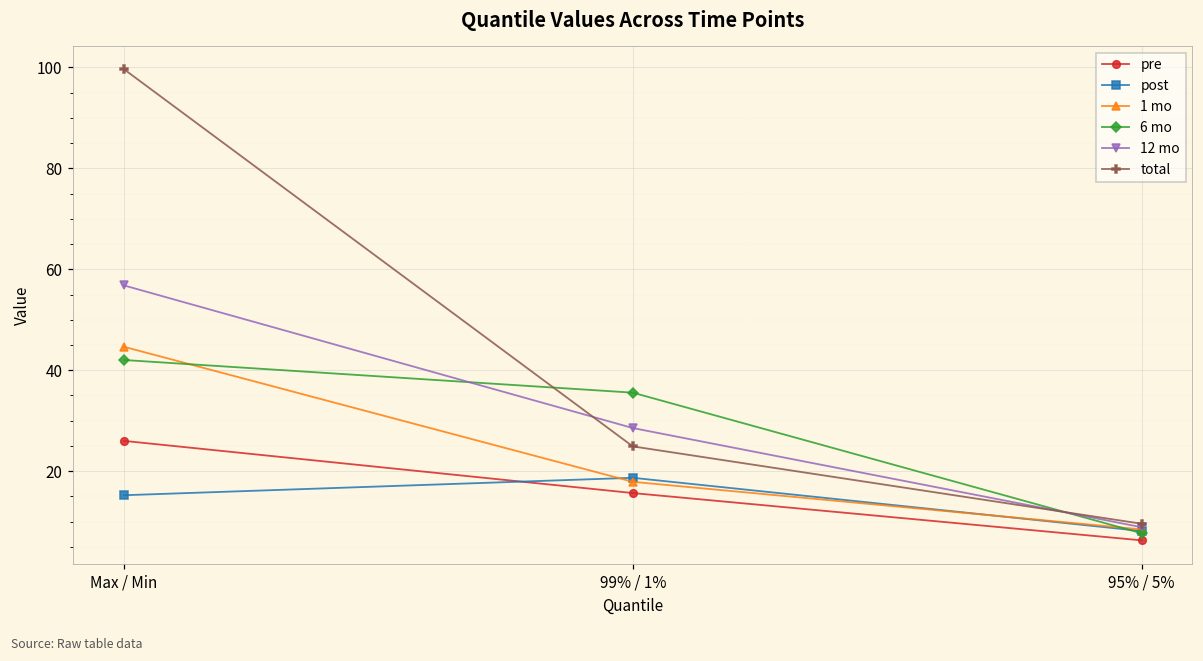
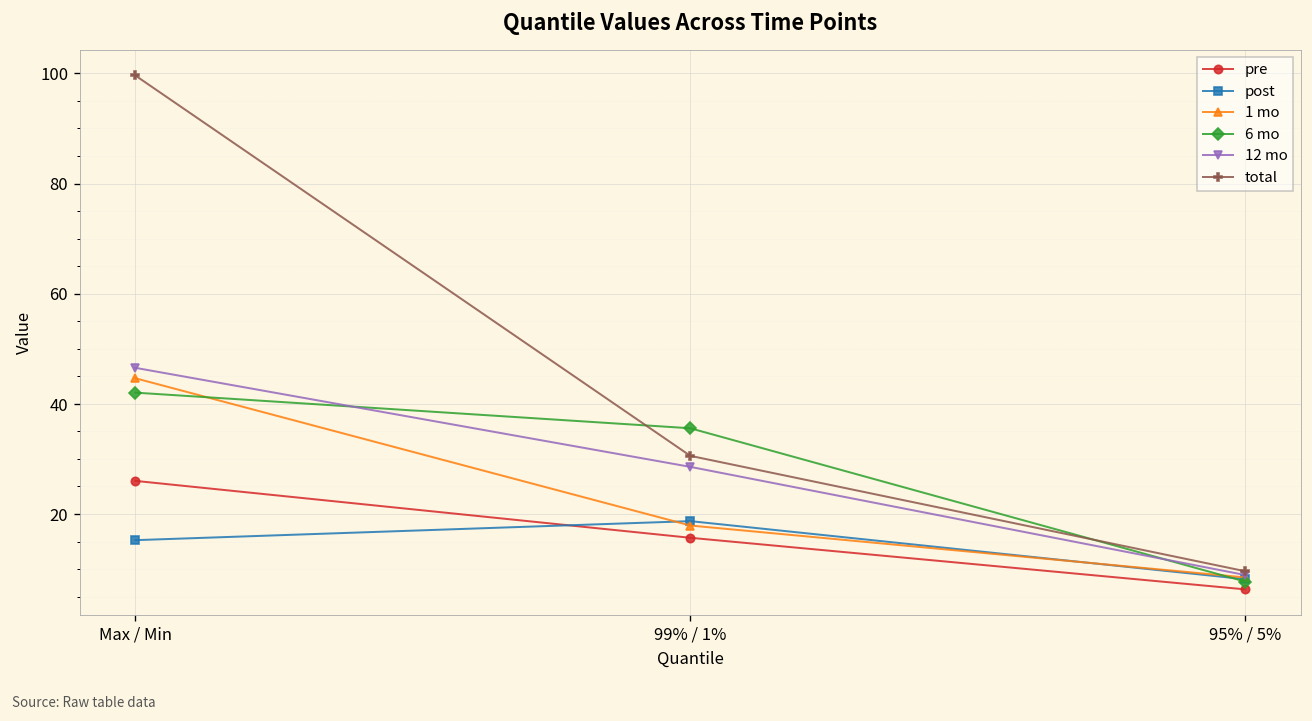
12 mo, Max / Min: 57 -> 47
total, 99% / 1%: 25 -> 31
